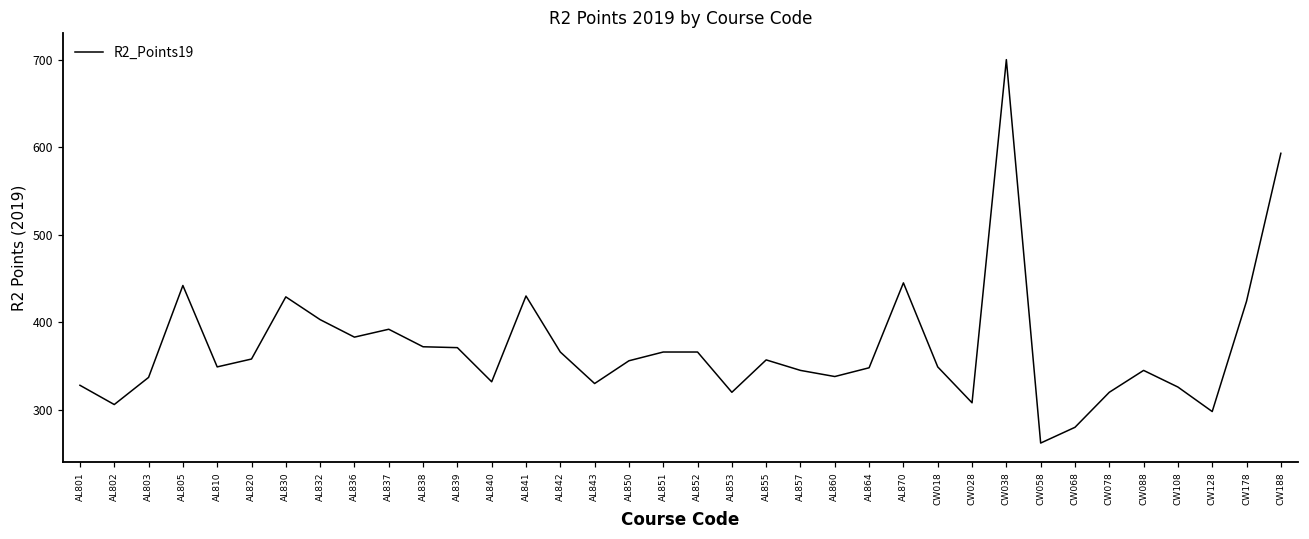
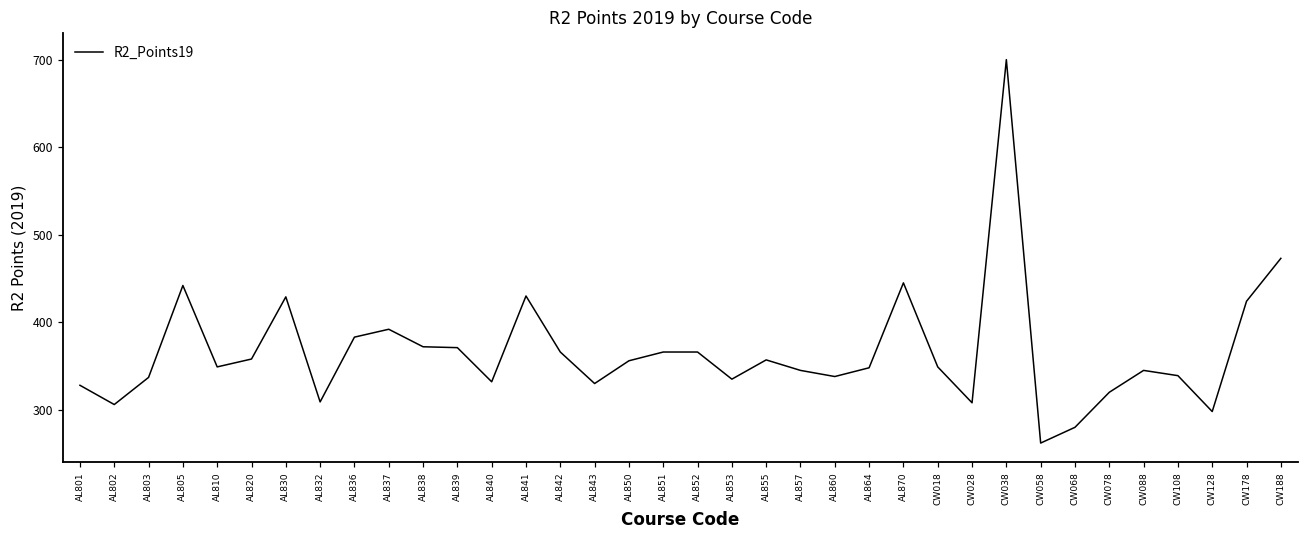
AL832: 400 -> 310
AL853: 320 -> 340
CW108: 330 -> 340
CW188: 590 -> 470
